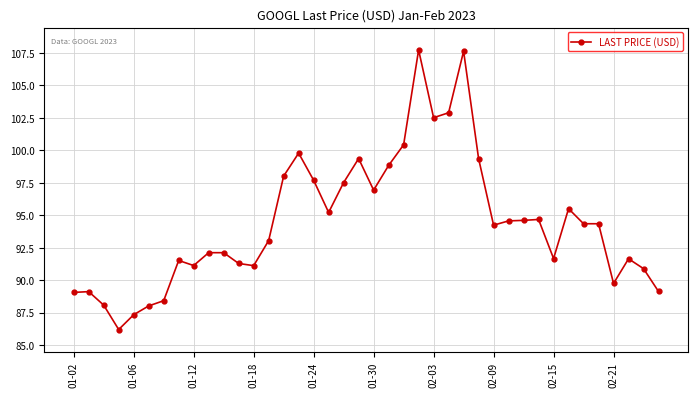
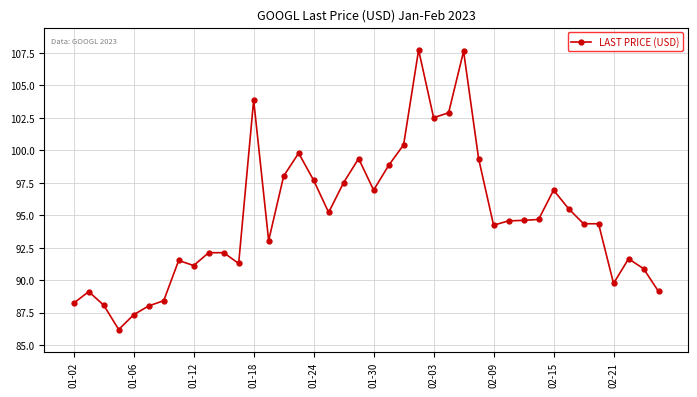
01-02: 89.1 -> 88.2
01-18: 91.1 -> 103.9
02-15: 91.7 -> 96.9
